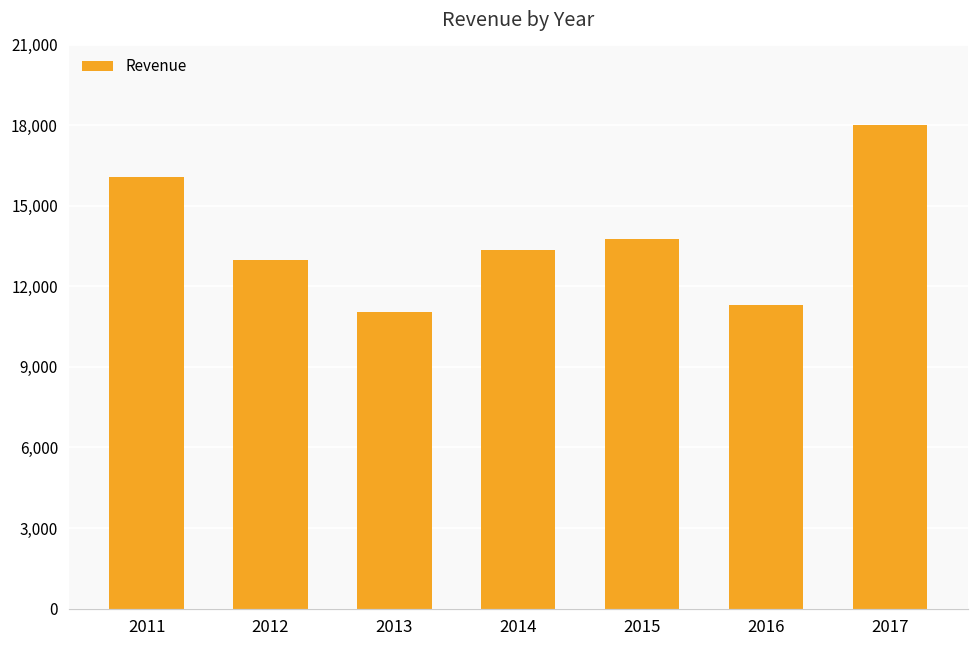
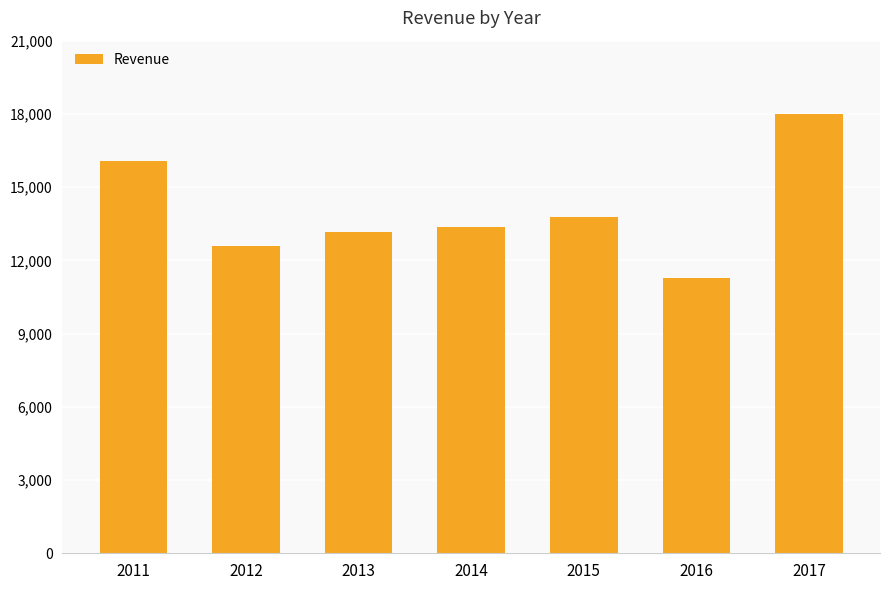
2012: 13,000 -> 12,600
2013: 11,100 -> 13,200
